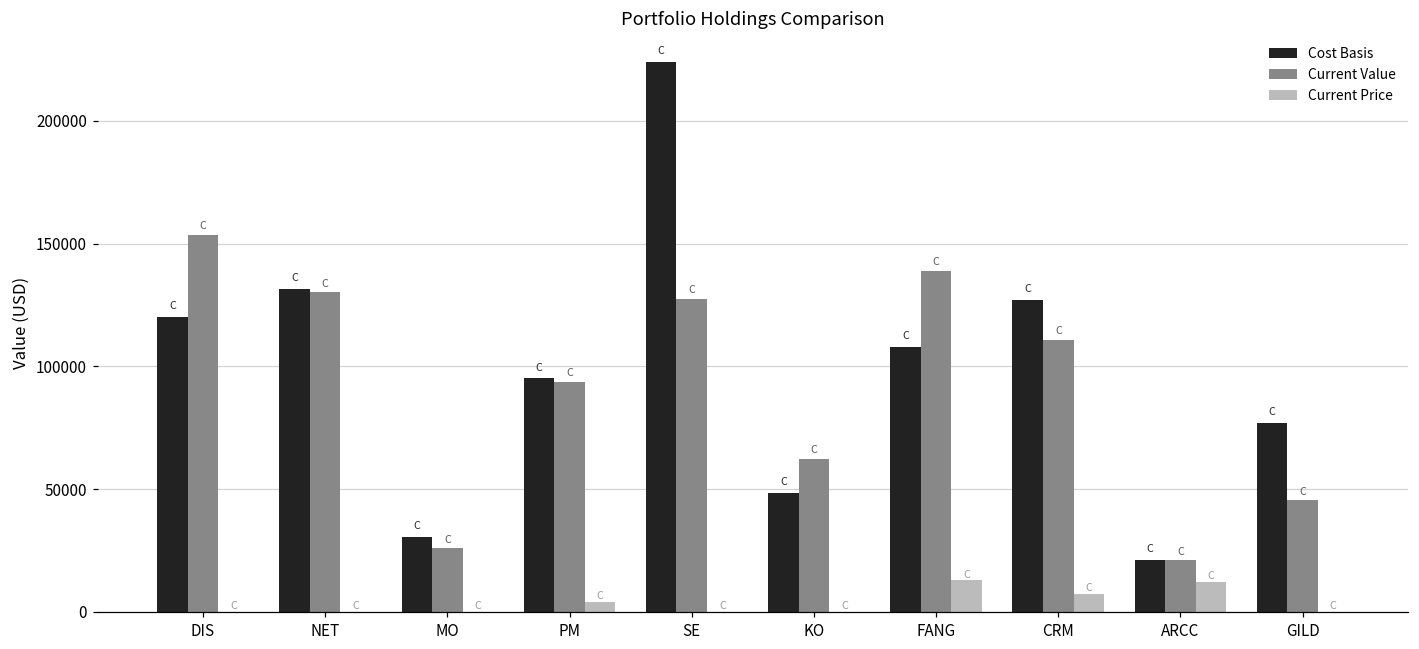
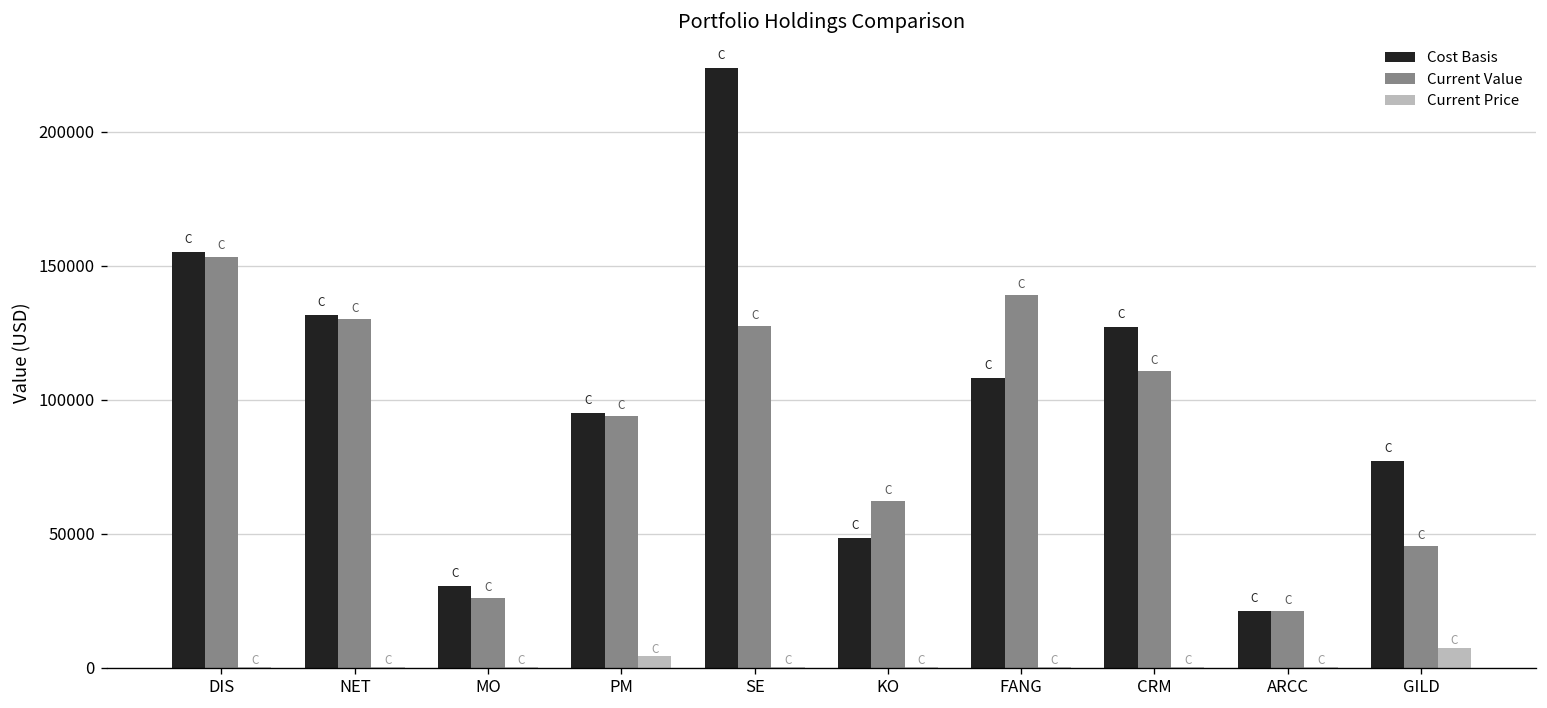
Cost Basis, DIS: 120000 -> 155000
Current Price, FANG: 13000 -> 0
Current Price, CRM: 7000 -> 0
Current Price, ARCC: 12000 -> 0
Current Price, GILD: 0 -> 7000
